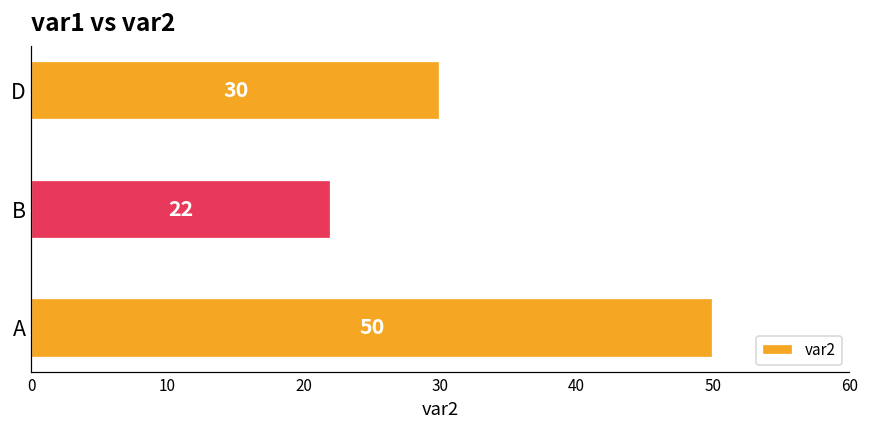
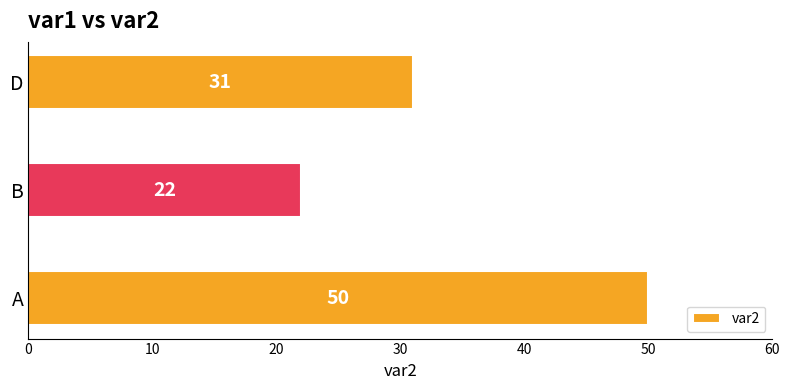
D: 30 -> 31
